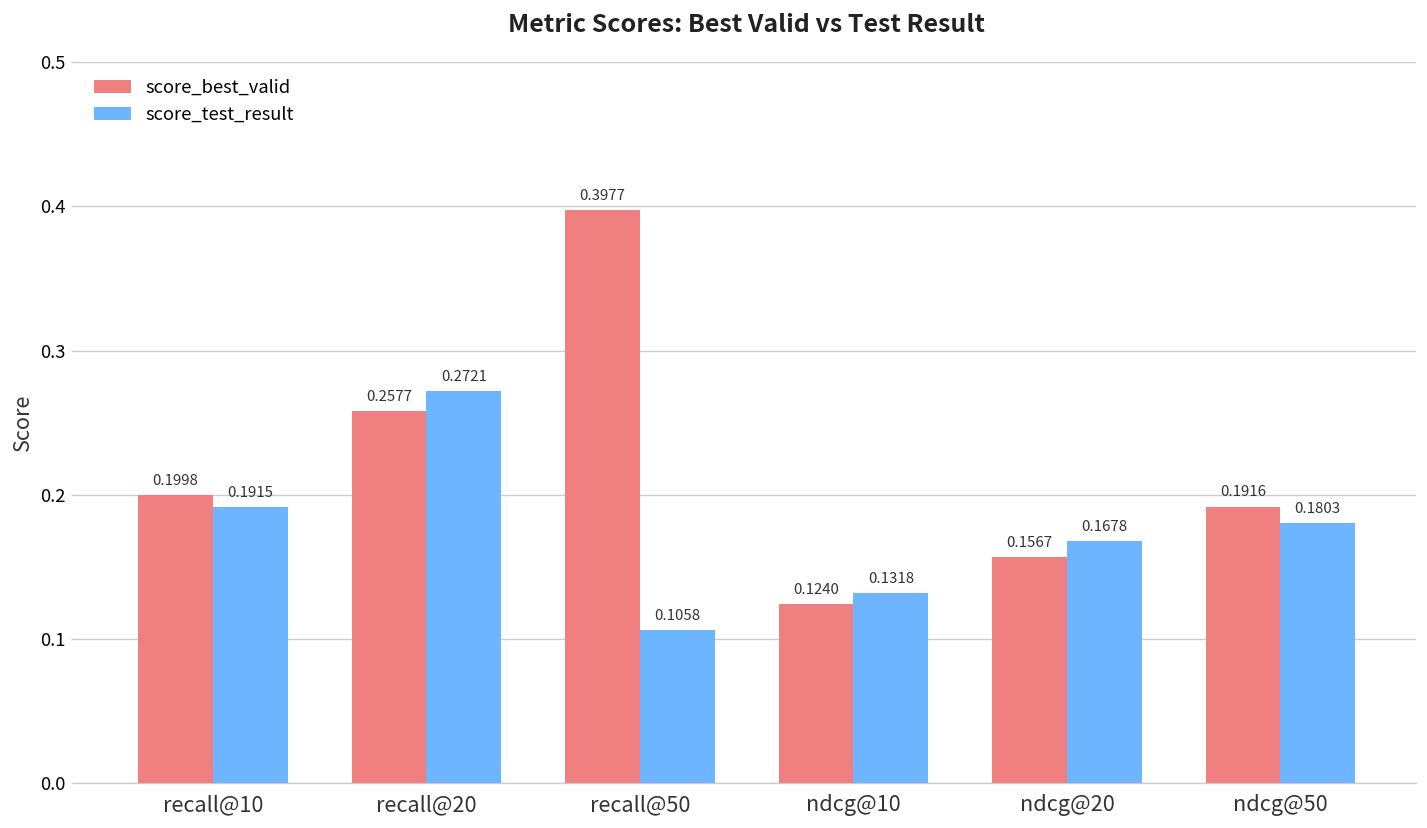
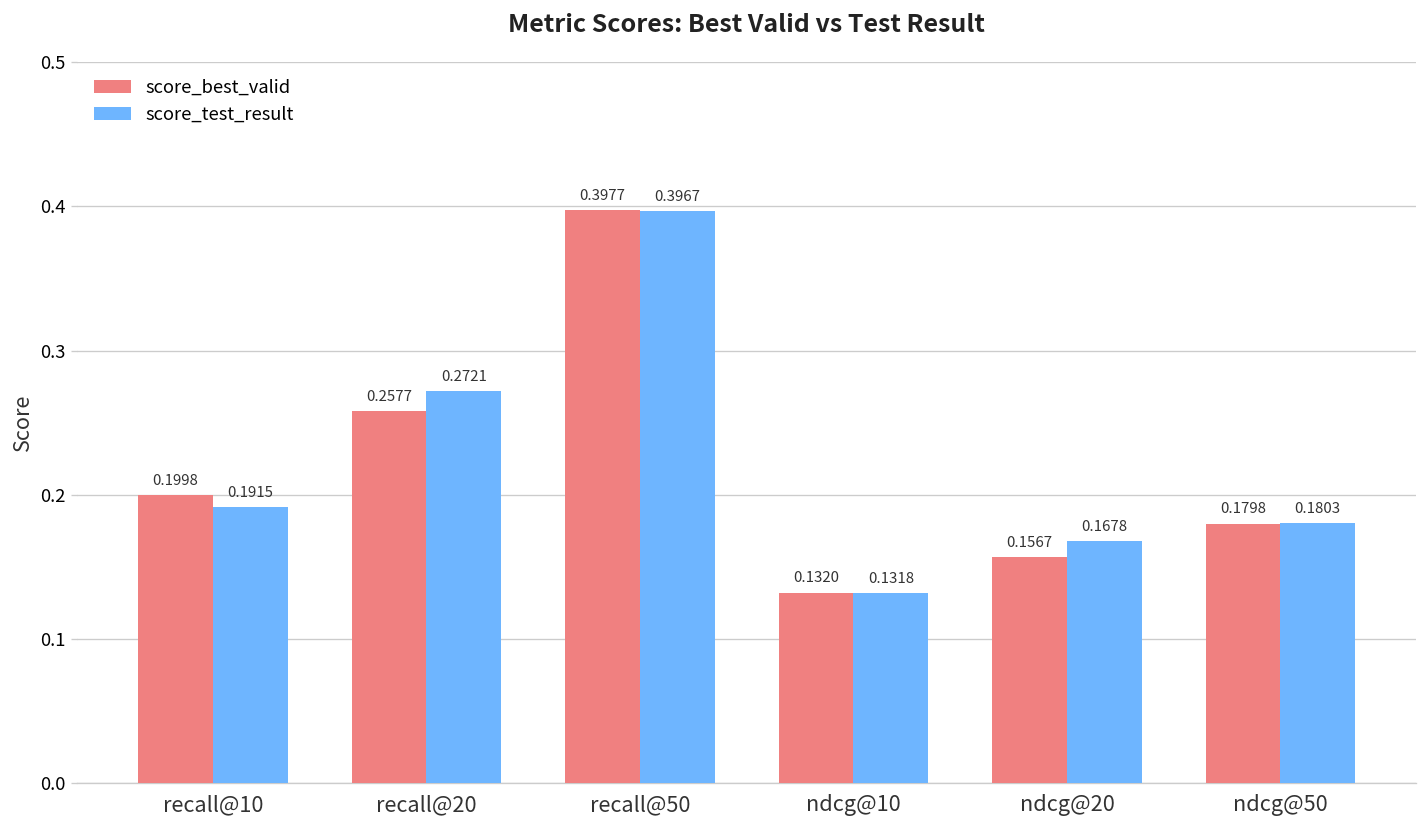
score_test_result, recall@50: 0.1058 -> 0.3967
score_best_valid, ndcg@10: 0.1240 -> 0.1320
score_best_valid, ndcg@50: 0.1916 -> 0.1798
